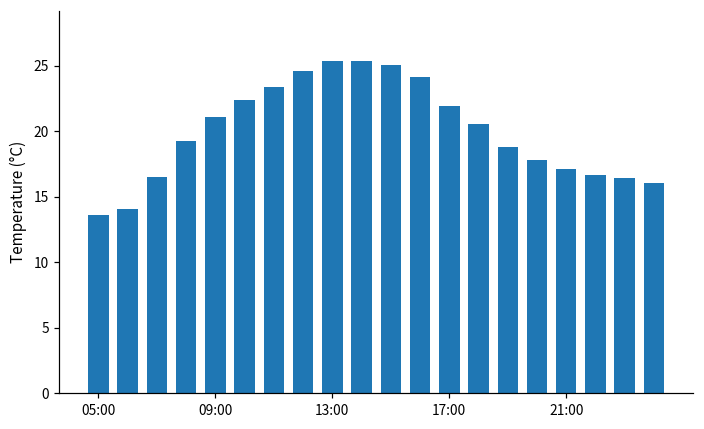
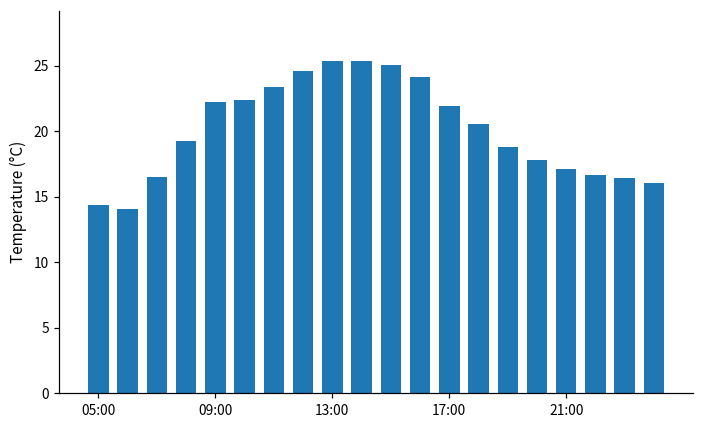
05:00: 13.6 -> 14.4
09:00: 21.1 -> 22.3
